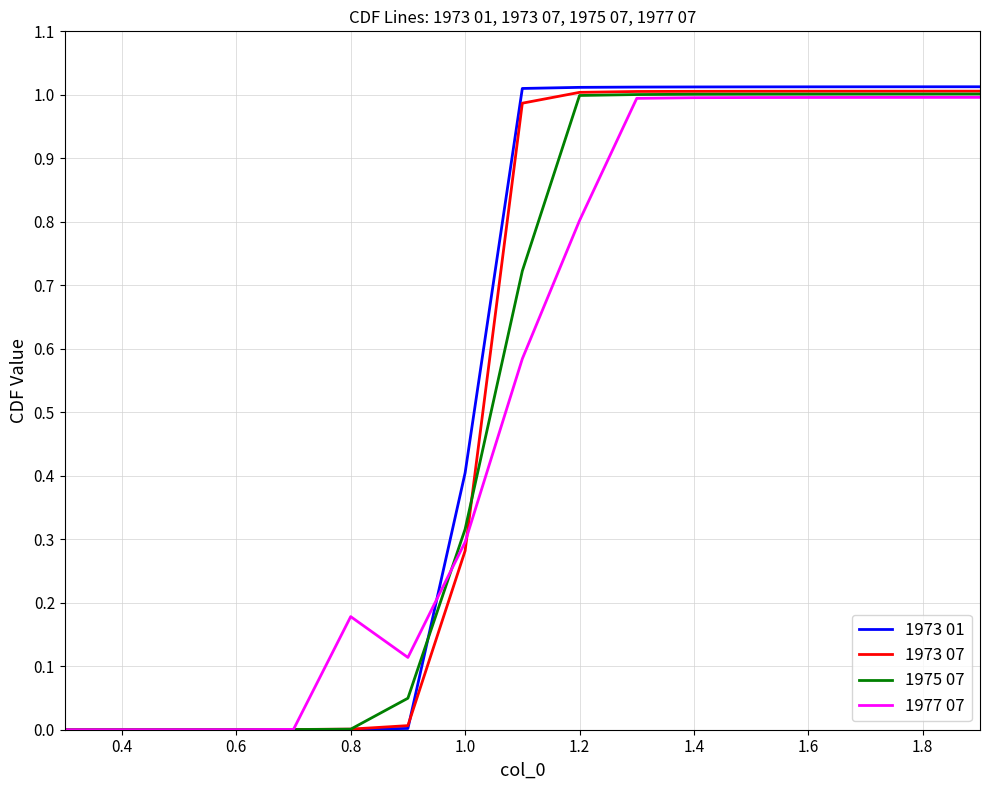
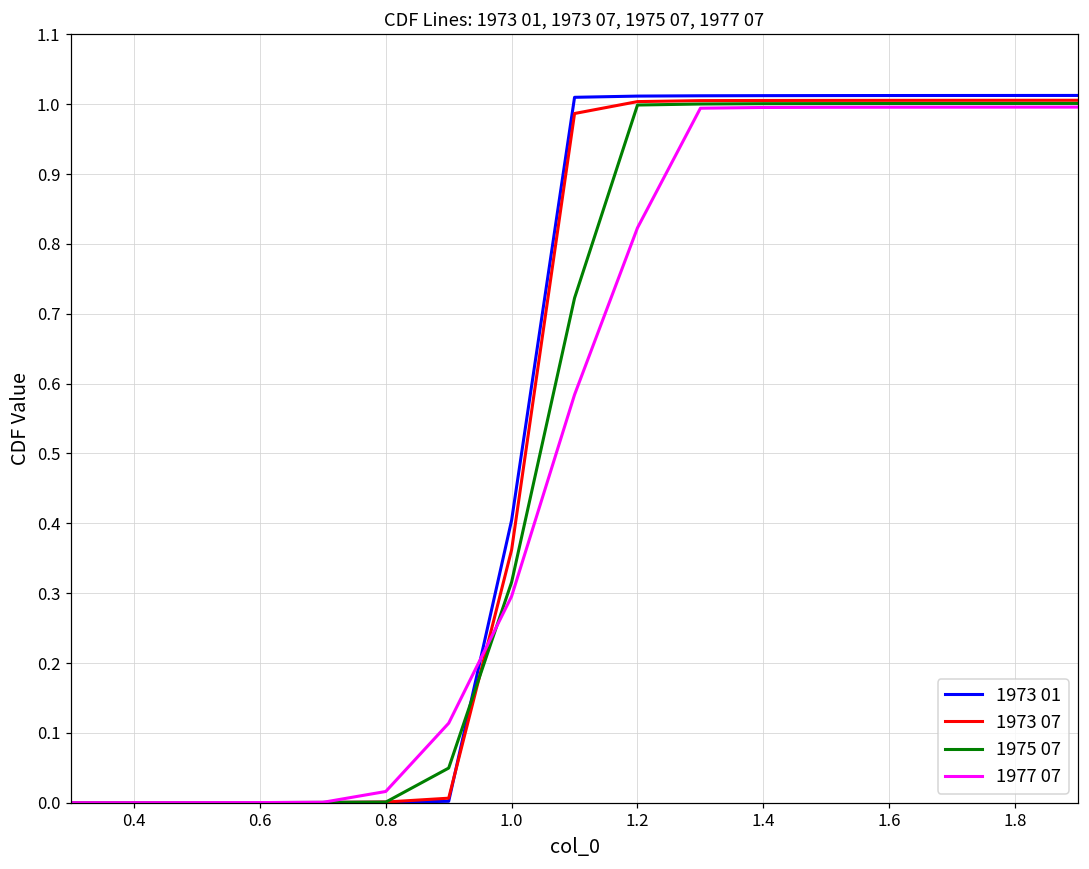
1977 07, 0.8: 0.18 -> 0.02
1973 07, 1.0: 0.28 -> 0.36
1977 07, 1.2: 0.80 -> 0.82
